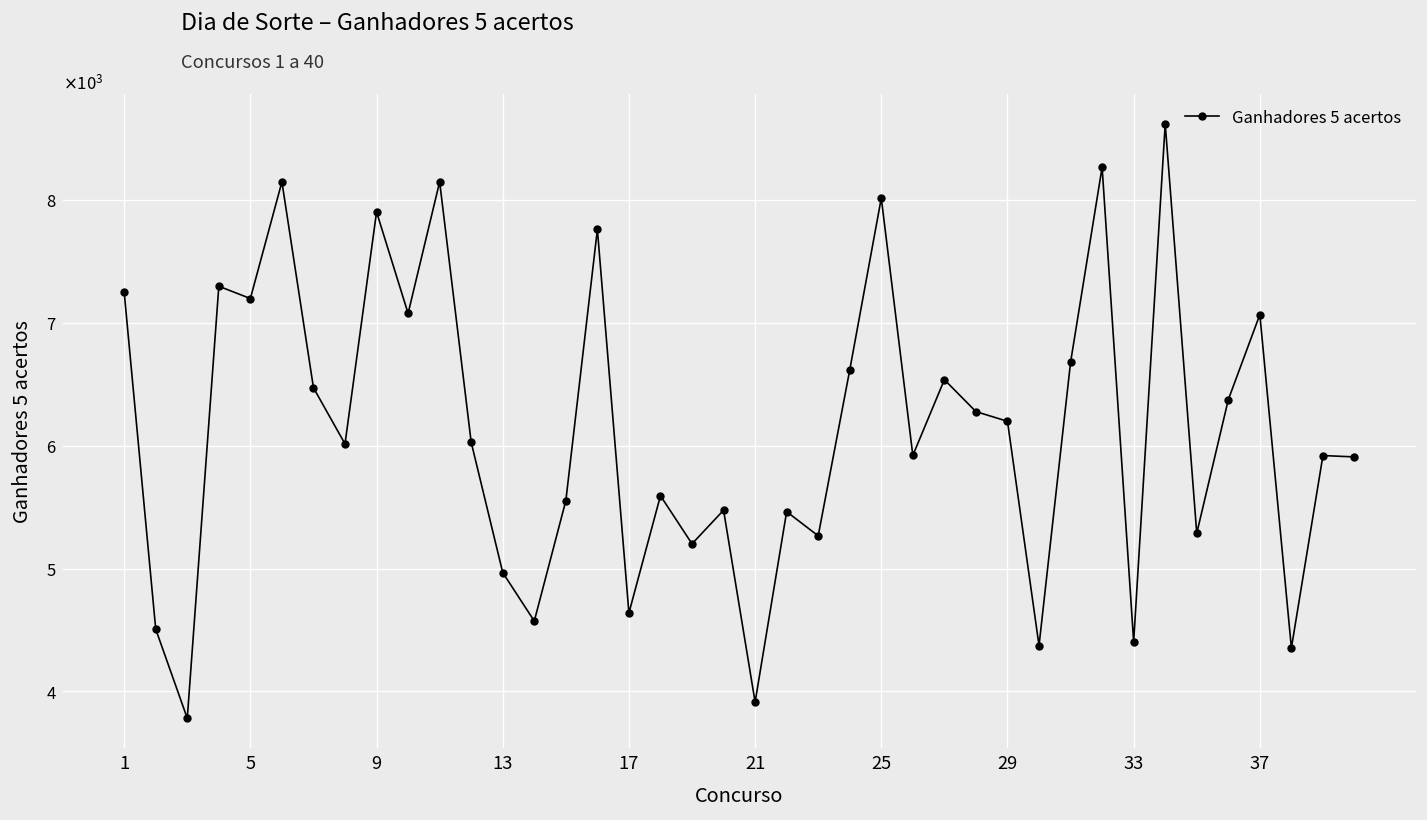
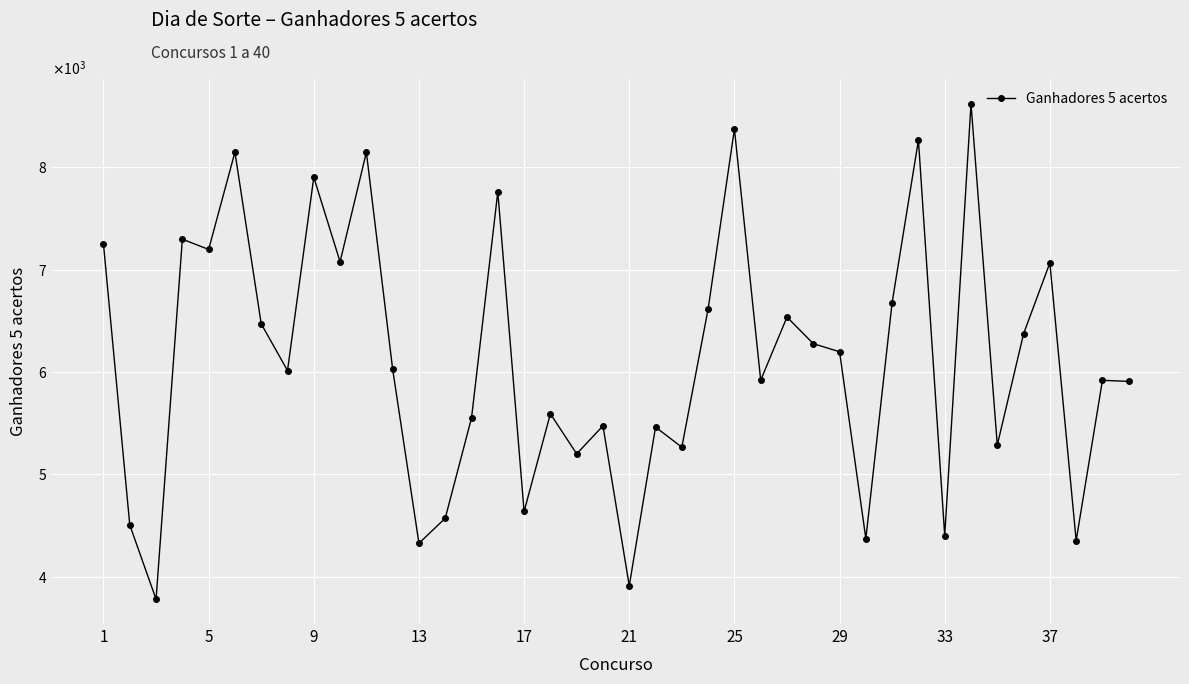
13: 4970 -> 4330
25: 8020 -> 8380
